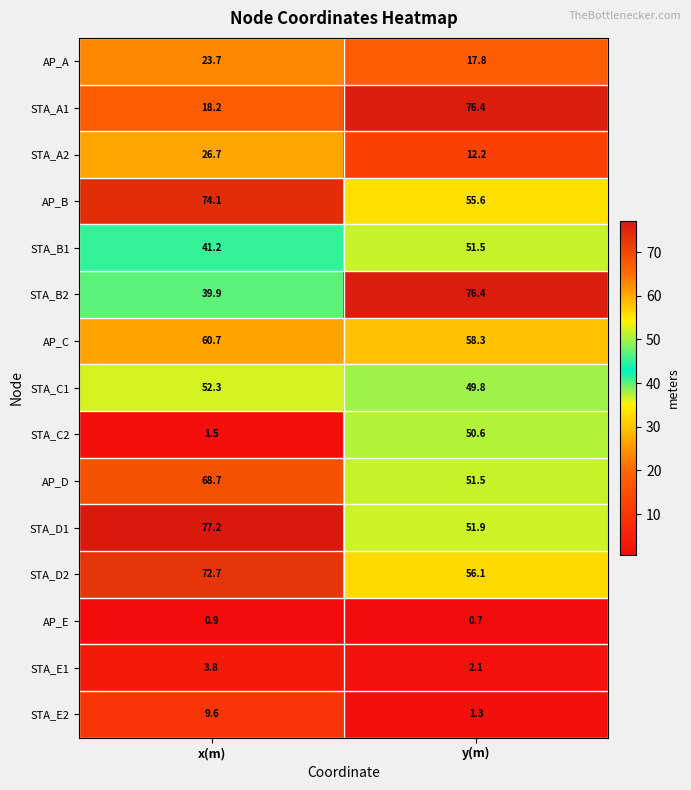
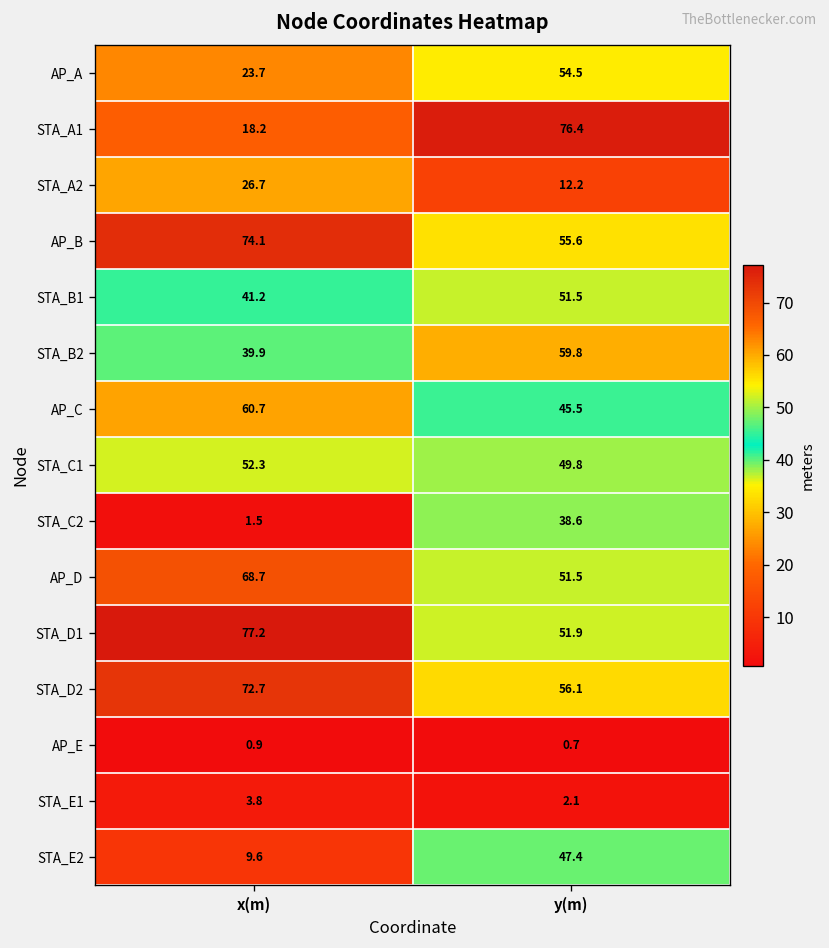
AP_A, y(m): 17.8 -> 54.5
STA_B2, y(m): 76.4 -> 59.8
AP_C, y(m): 58.3 -> 45.5
STA_C2, y(m): 50.6 -> 38.6
STA_E2, y(m): 1.3 -> 47.4
